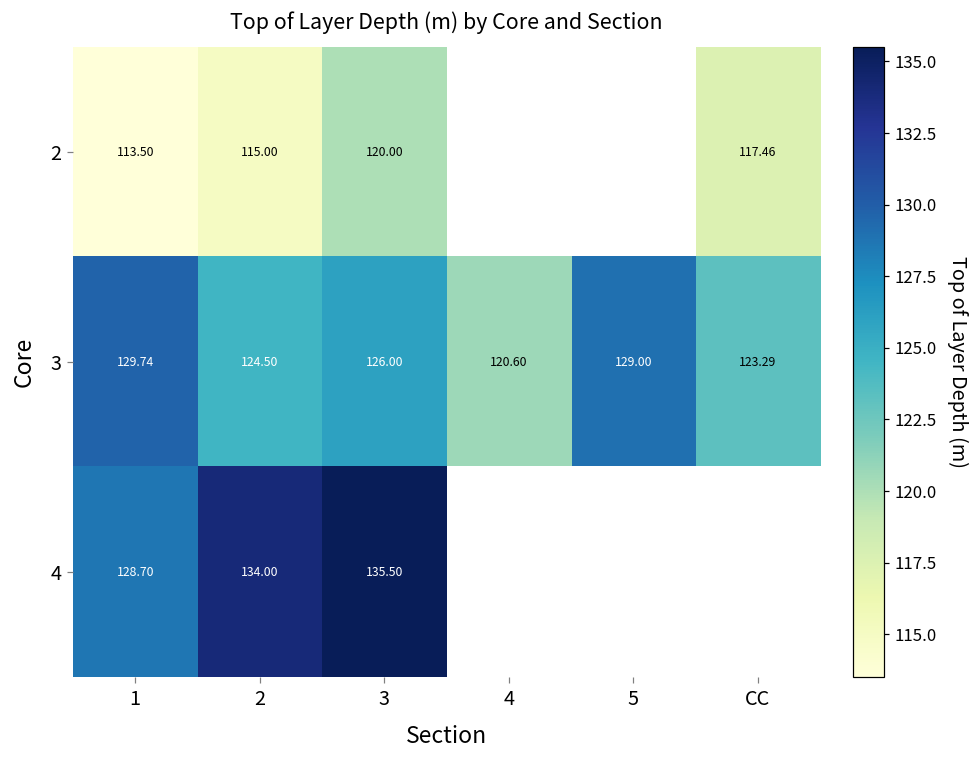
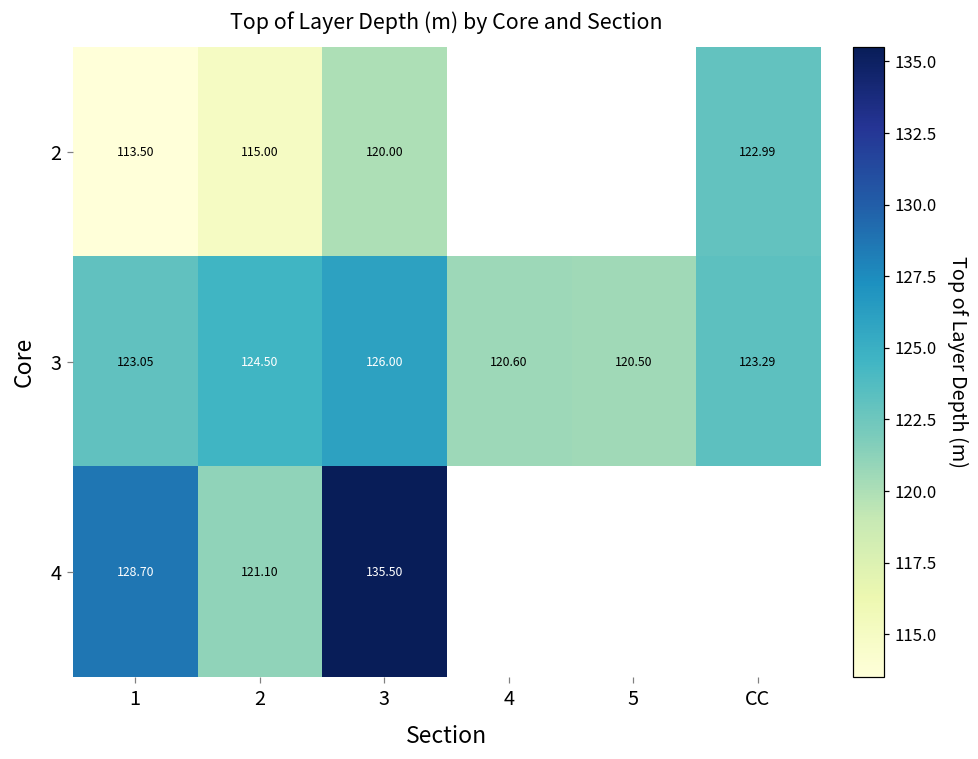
2, CC: 117.46 -> 122.99
3, 1: 129.74 -> 123.05
3, 5: 129.00 -> 120.50
4, 2: 134.00 -> 121.10
